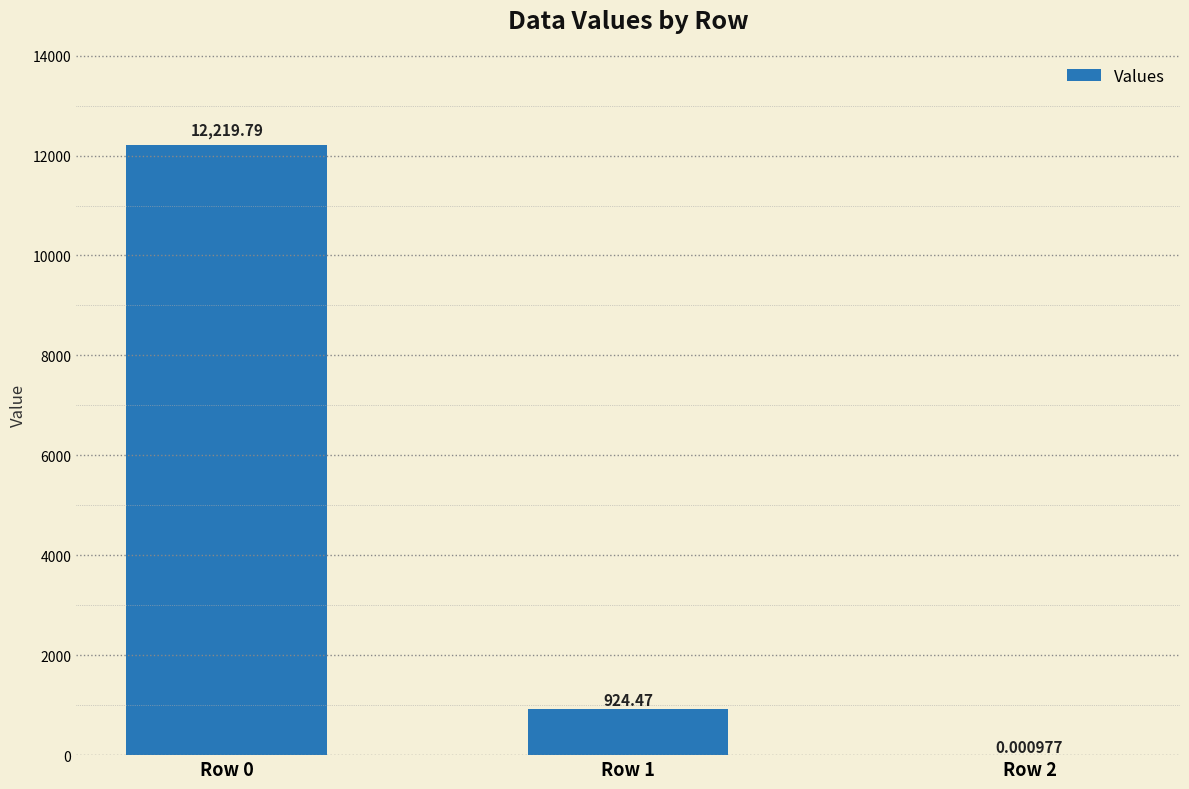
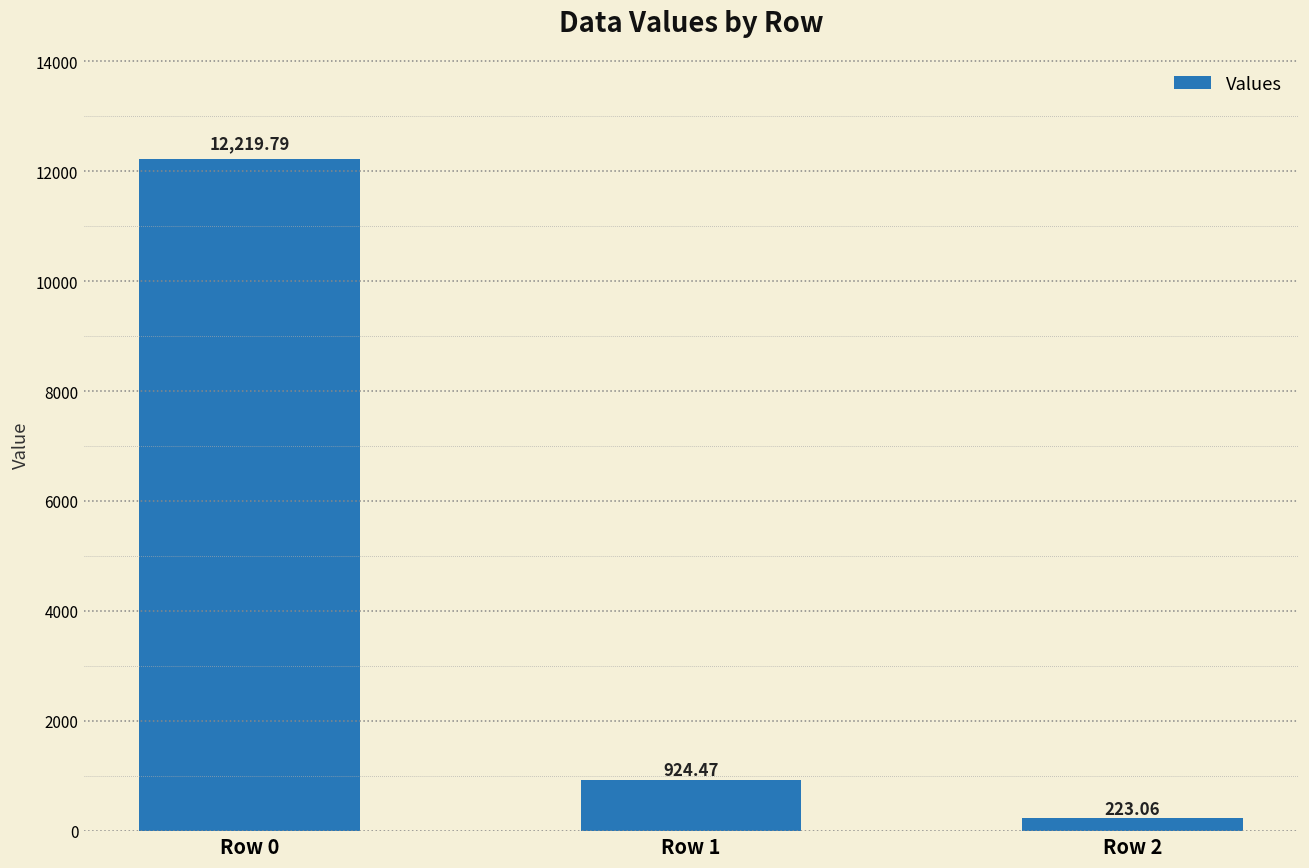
Row 2: 0.000977 -> 223.06
